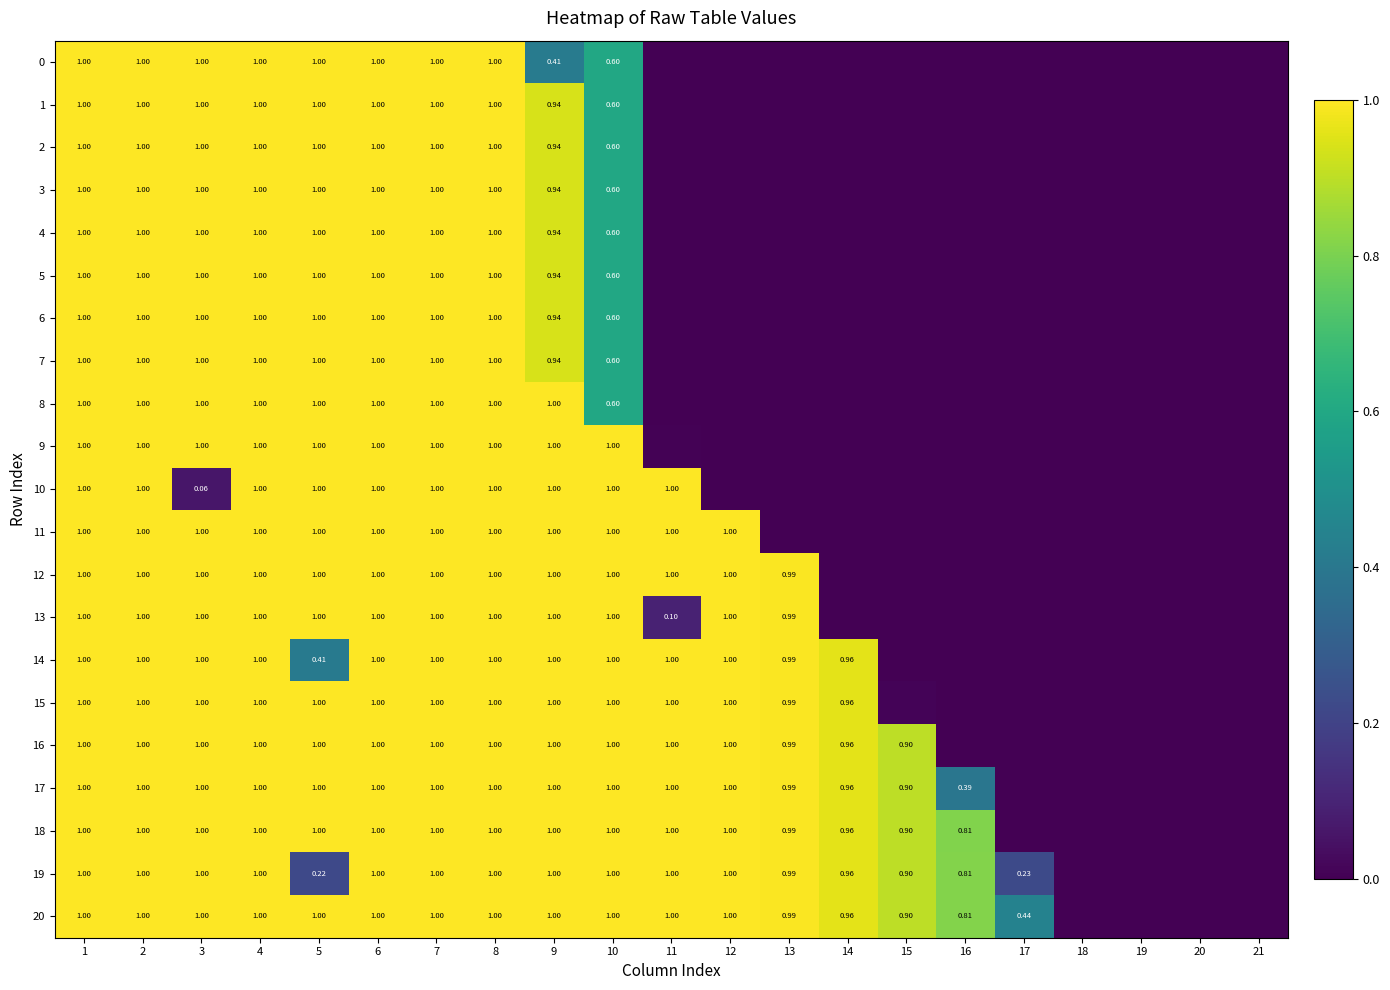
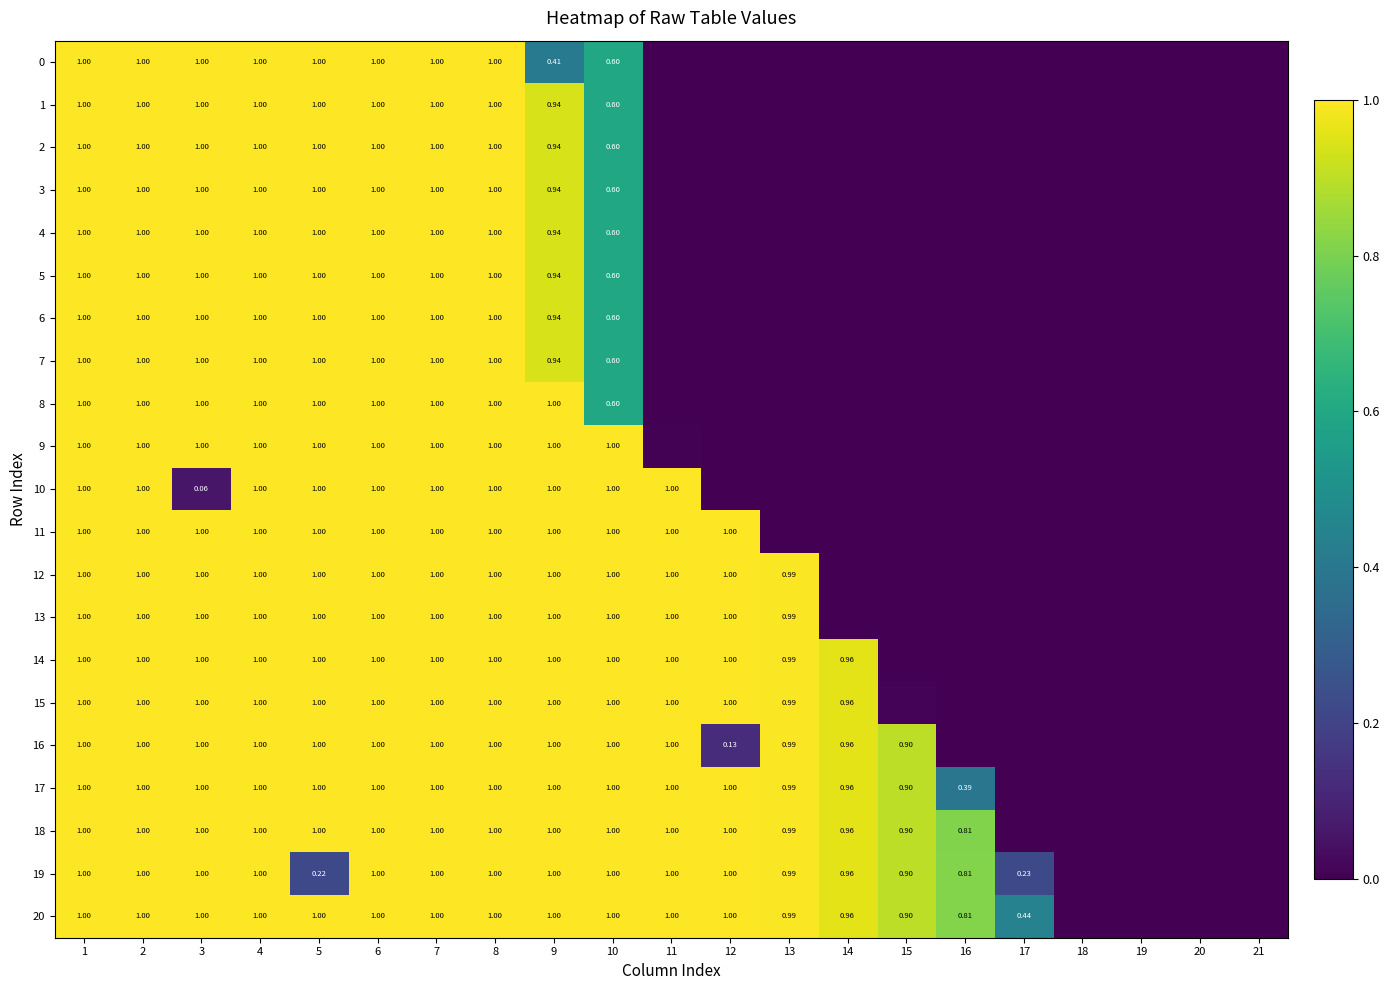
13, 11: 0.10 -> 1.00
14, 5: 0.41 -> 1.00
16, 12: 1.00 -> 0.13
